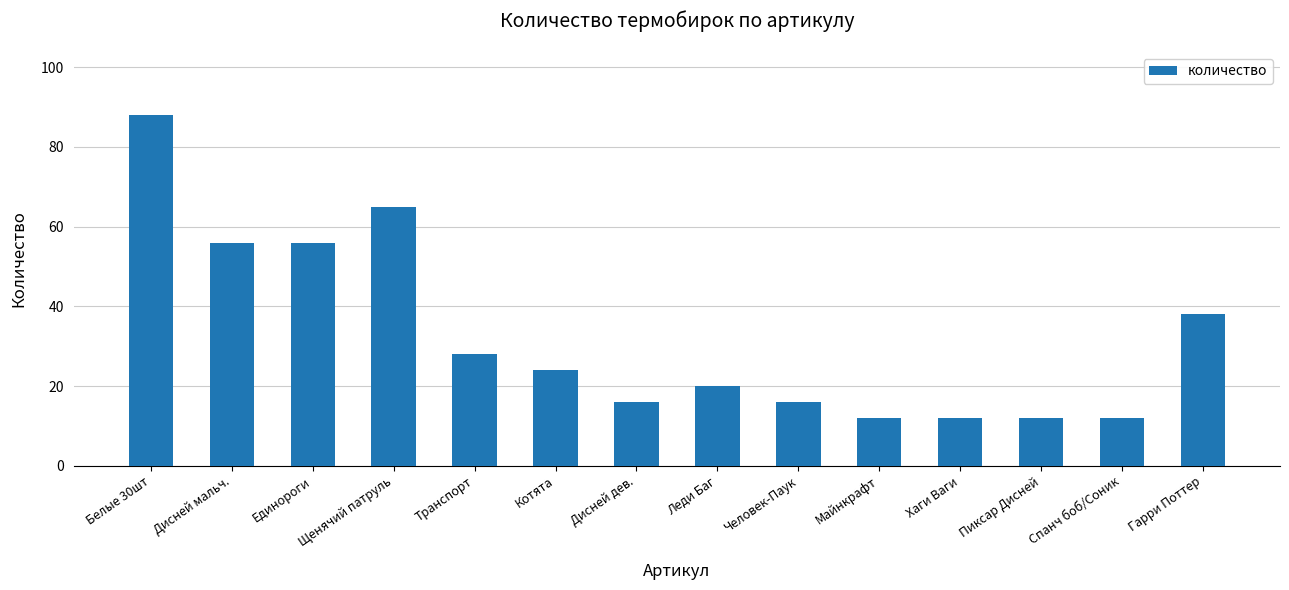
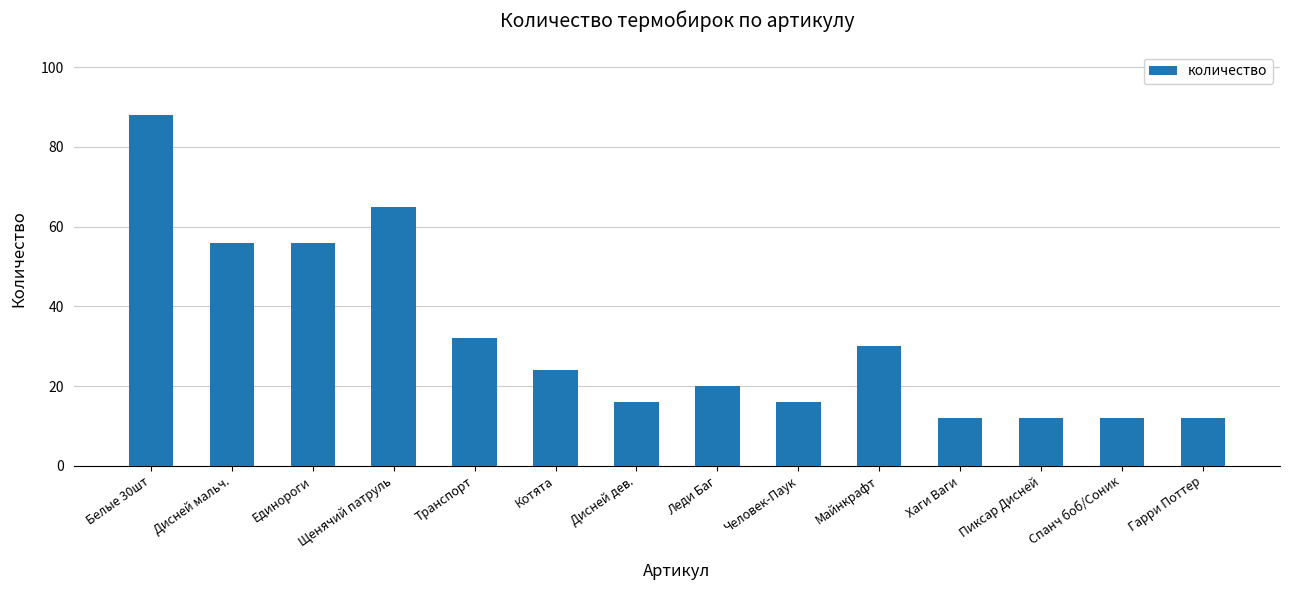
Транспорт: 28 -> 32
Майнкрафт: 12 -> 30
Гарри Поттер: 38 -> 12
